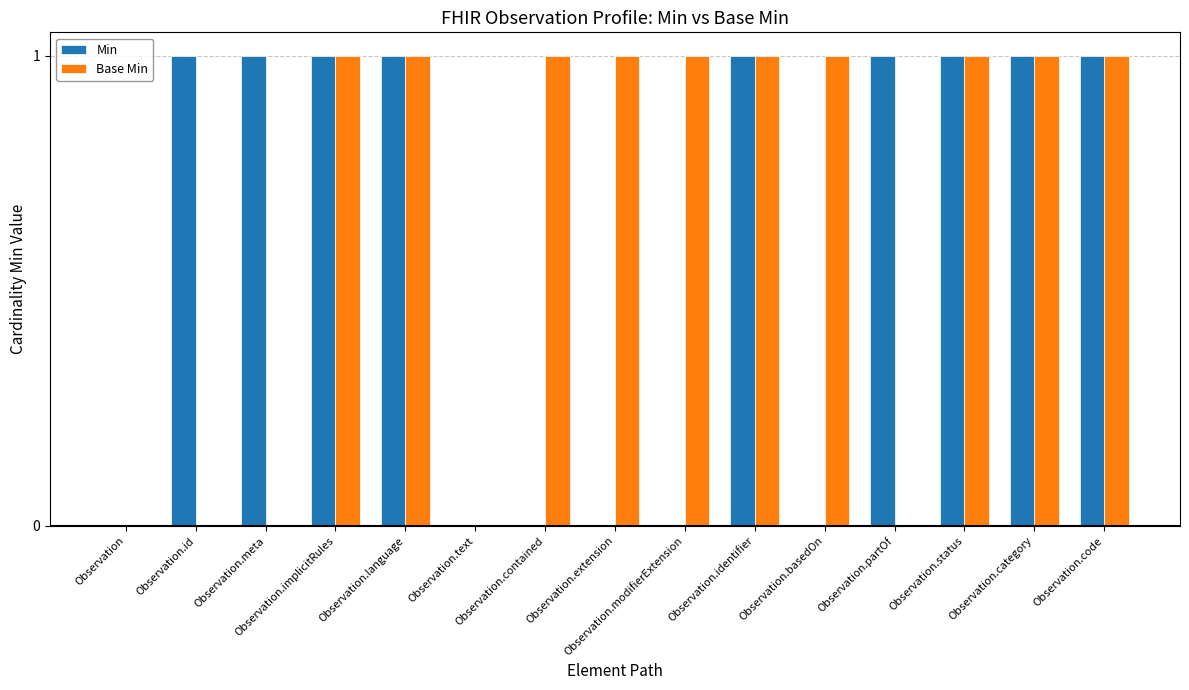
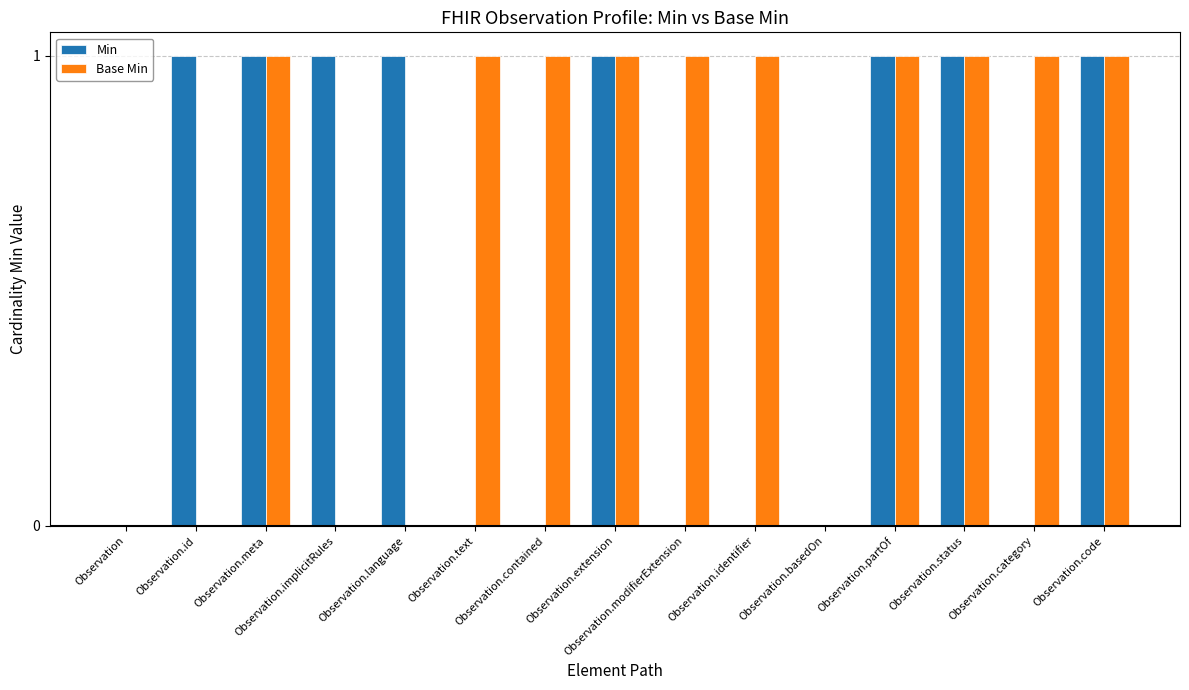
Base Min, Observation.meta: 0 -> 1
Base Min, Observation.implicitRules: 1 -> 0
Base Min, Observation.language: 1 -> 0
Base Min, Observation.text: 0 -> 1
Min, Observation.extension: 0 -> 1
Min, Observation.identifier: 1 -> 0
Base Min, Observation.basedOn: 1 -> 0
Base Min, Observation.partOf: 0 -> 1
Min, Observation.category: 1 -> 0
